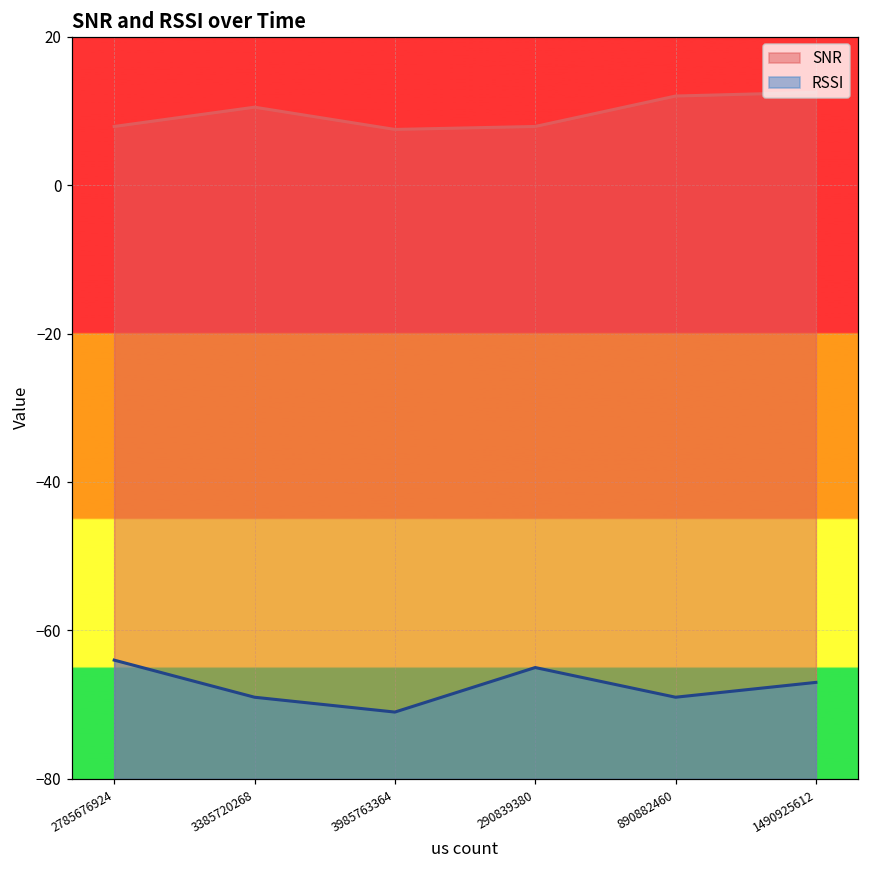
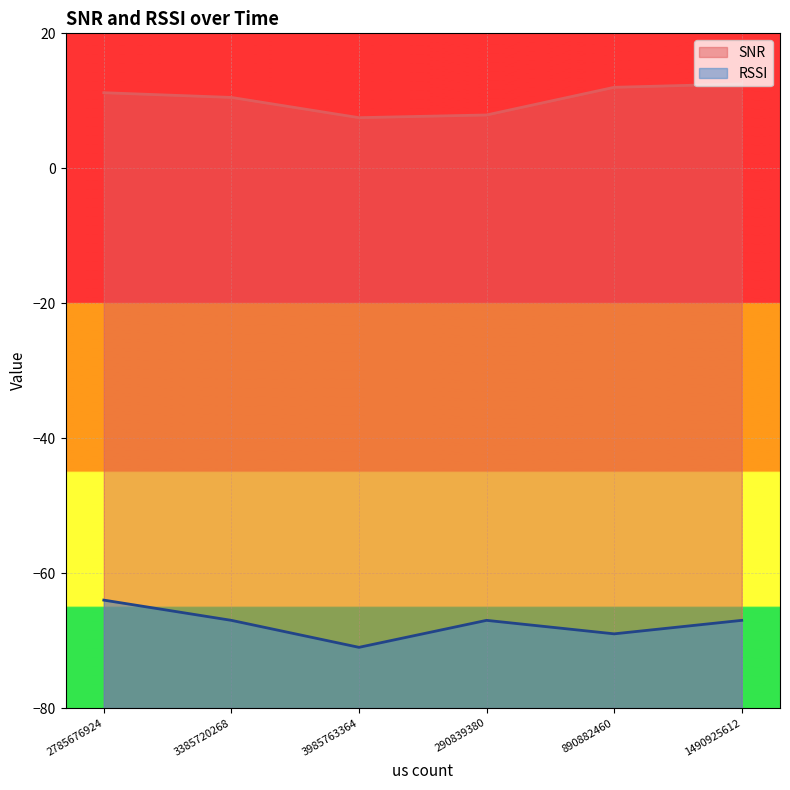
SNR, 2785676924: 8 -> 11
RSSI, 3385720268: -69 -> -67
RSSI, 290839380: -65 -> -67
